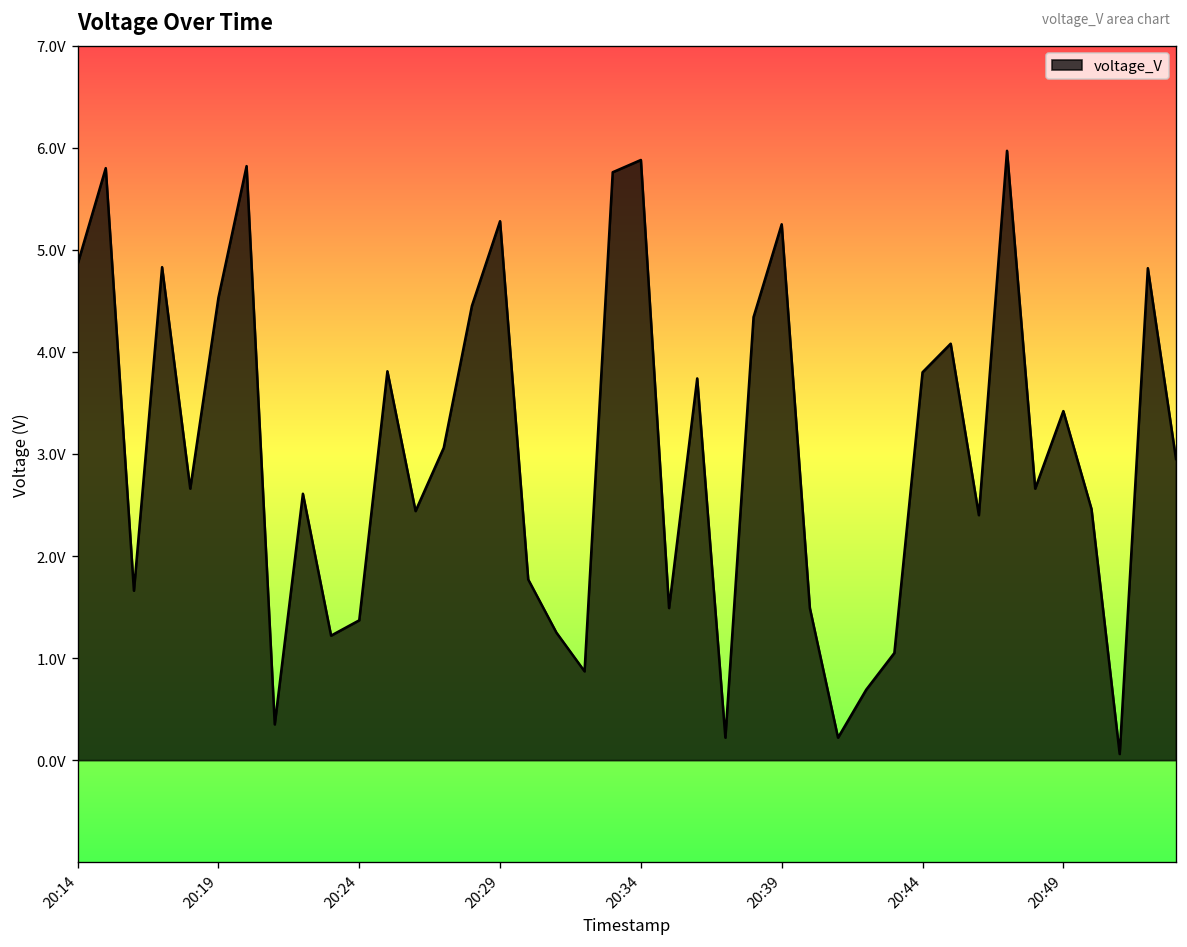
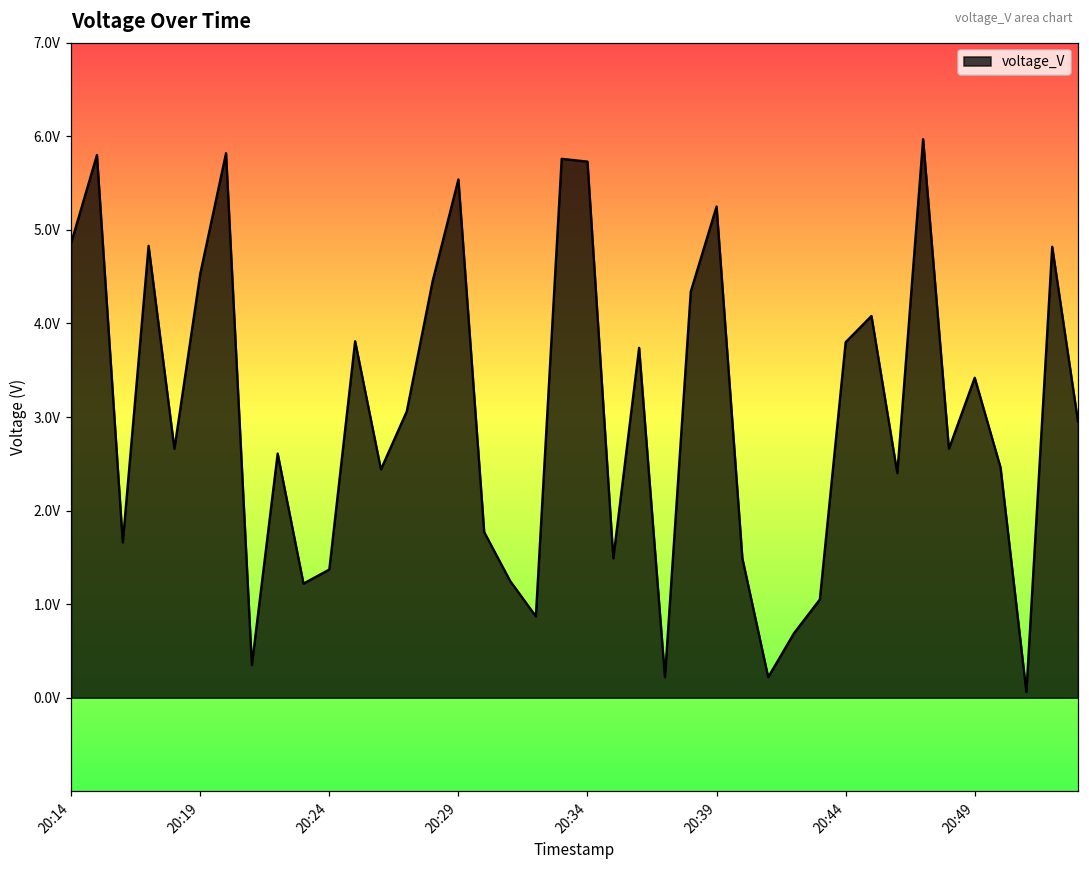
20:29: 5.3V -> 5.5V
20:34: 5.9V -> 5.7V
